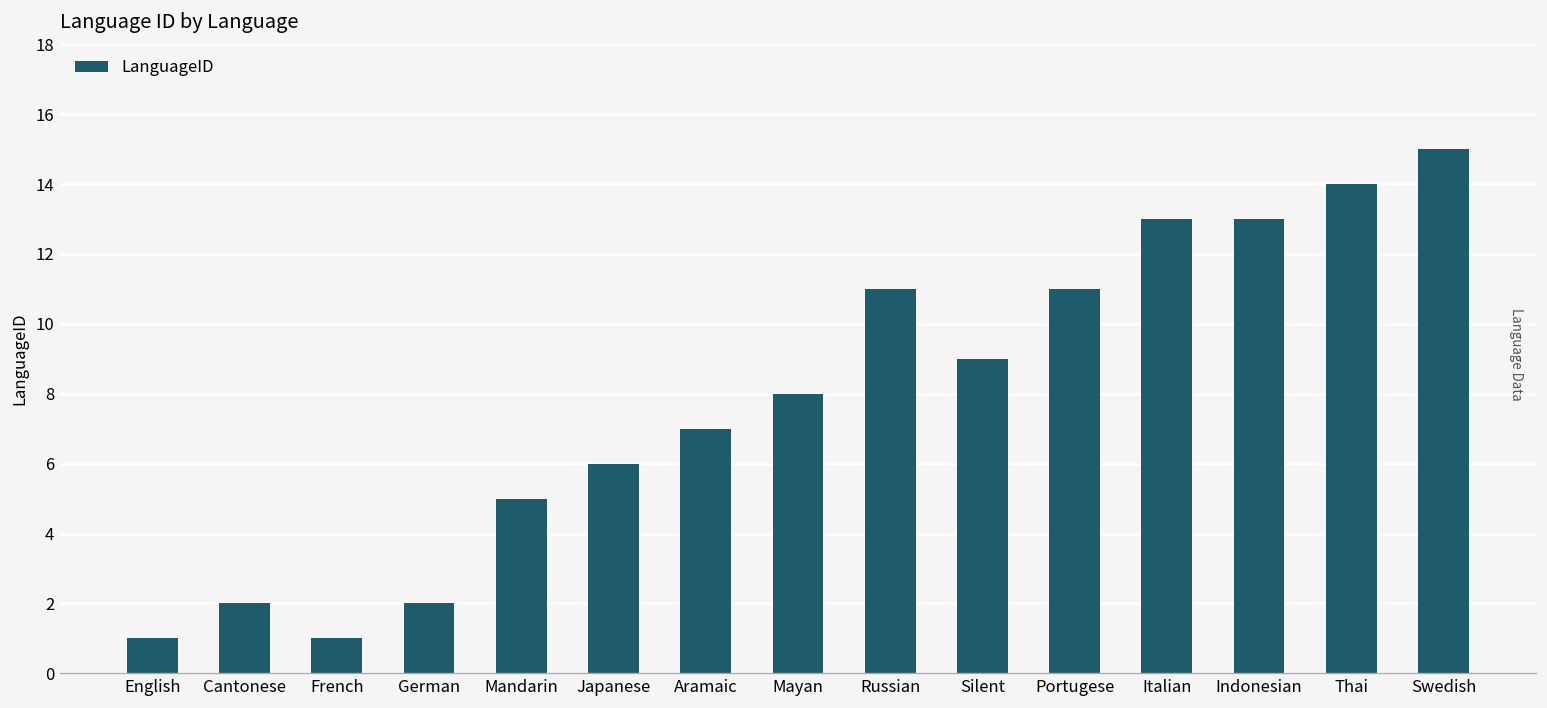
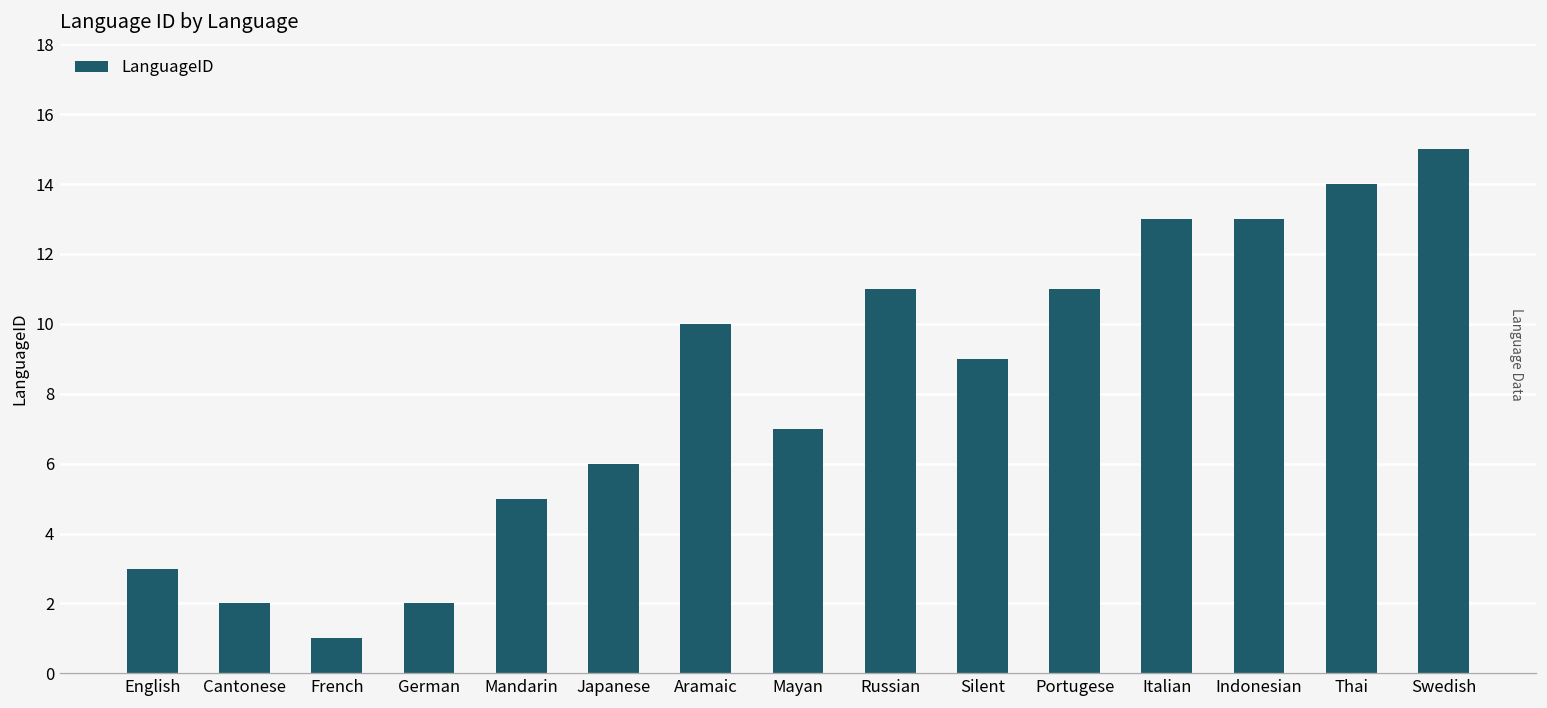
English: 1 -> 3
Aramaic: 7 -> 10
Mayan: 8 -> 7
